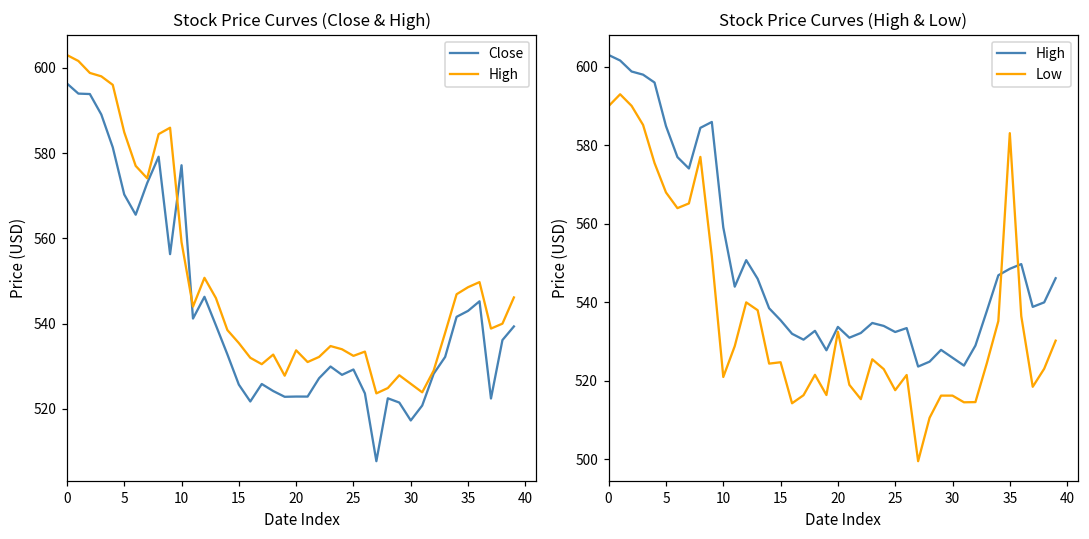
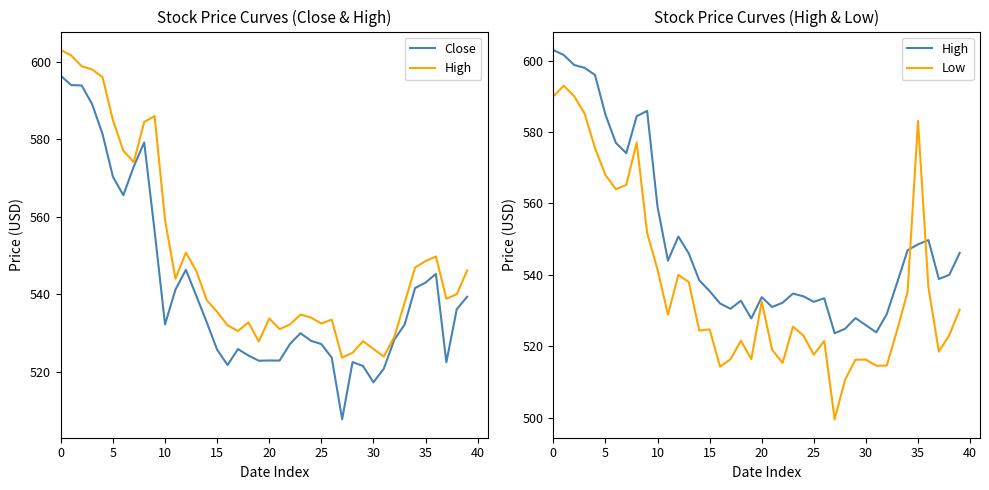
Stock Price Curves (Close & High), Close, 10: 577 -> 532
Stock Price Curves (Close & High), Close, 25: 529 -> 527
Stock Price Curves (High & Low), Low, 10: 521 -> 542
